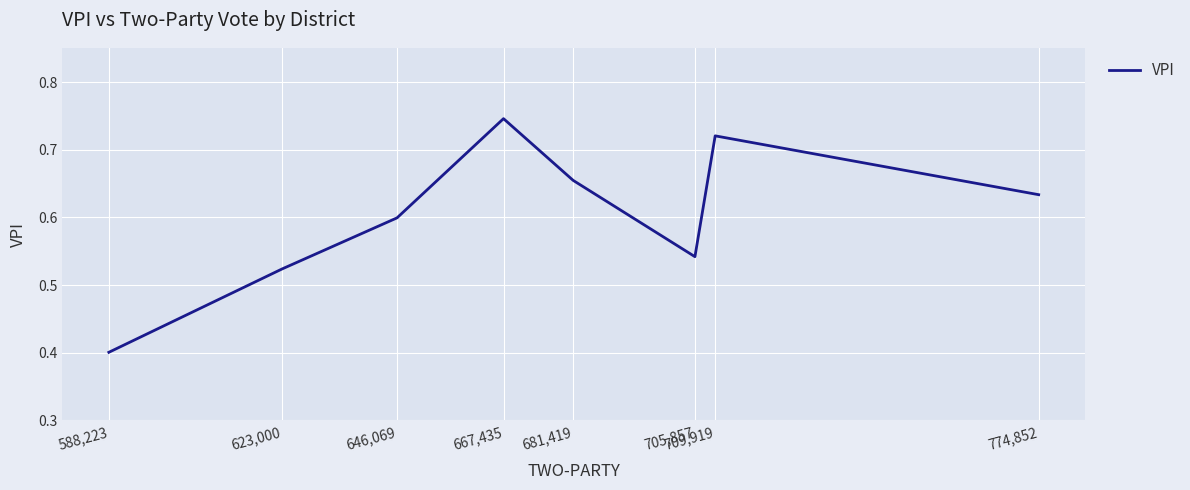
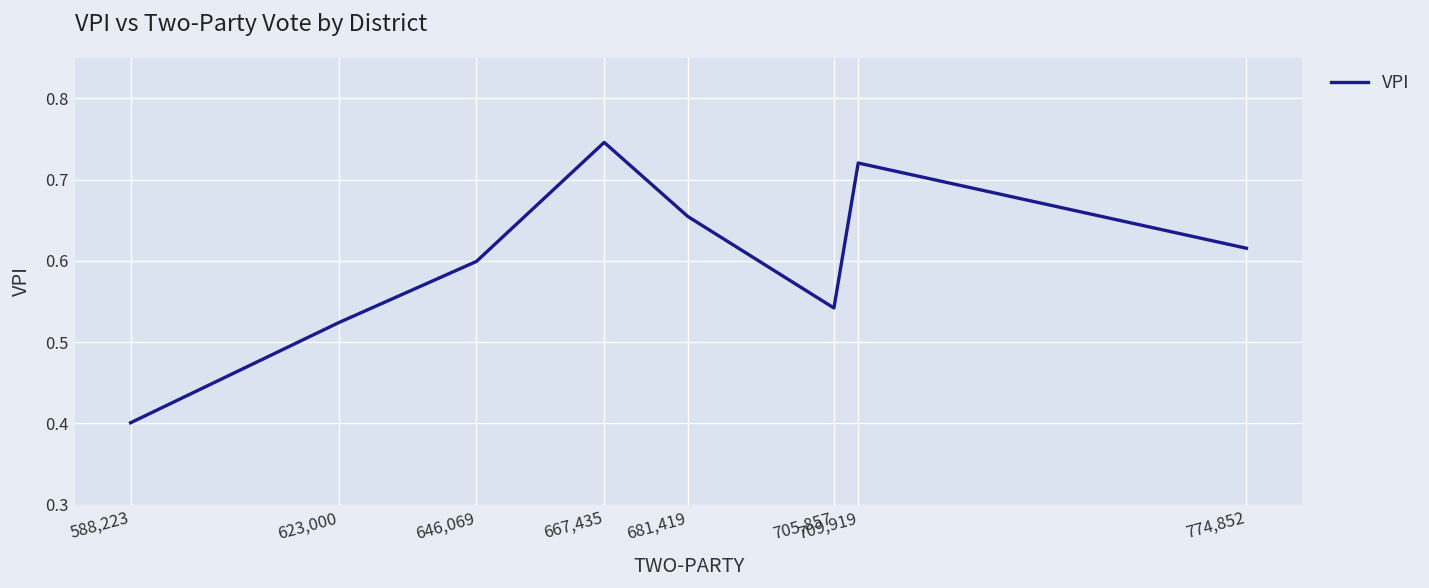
774,852: 0.63 -> 0.62
